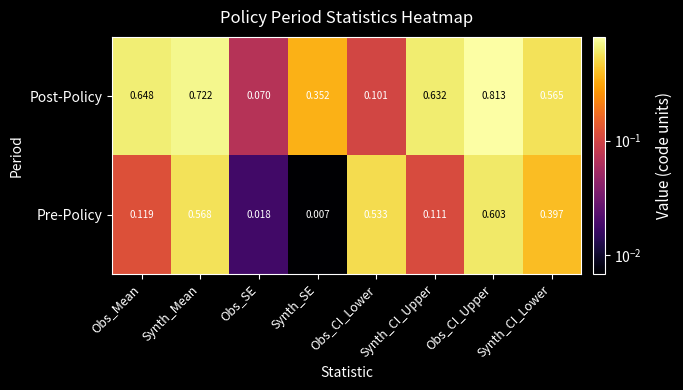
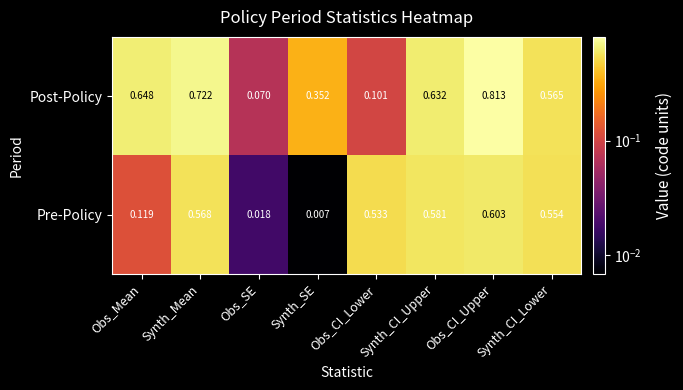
Pre-Policy, Synth_CI_Upper: 0.111 -> 0.581
Pre-Policy, Synth_CI_Lower: 0.397 -> 0.554
